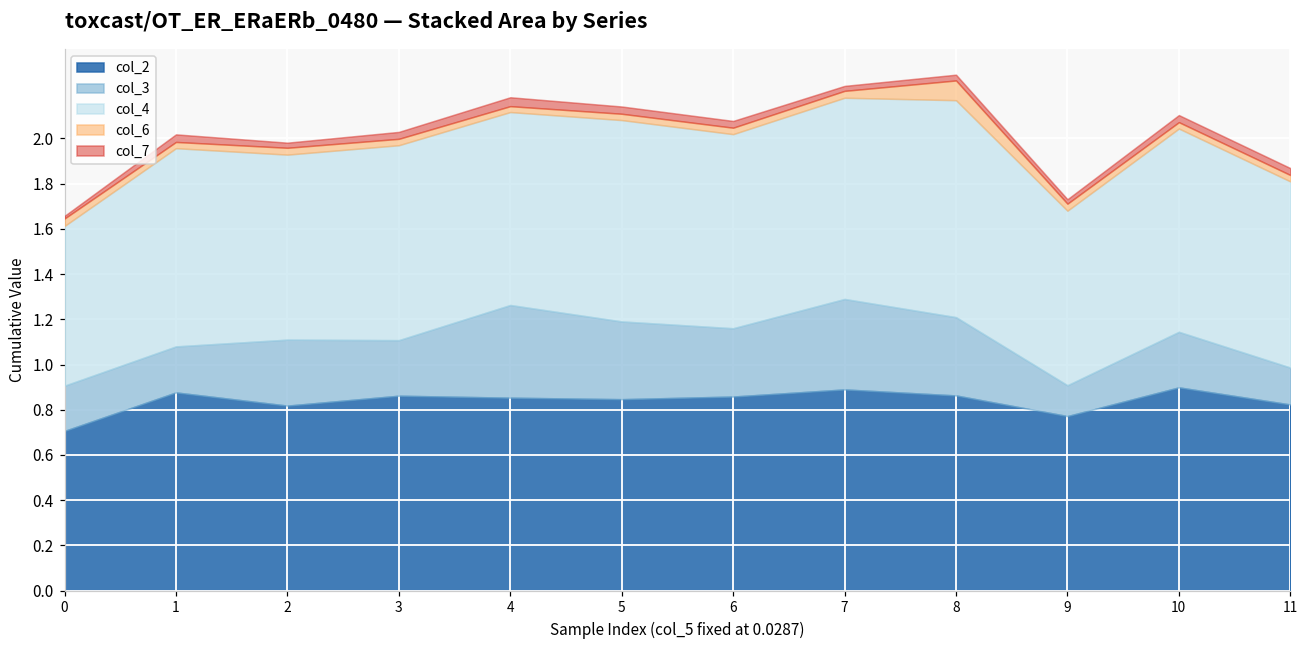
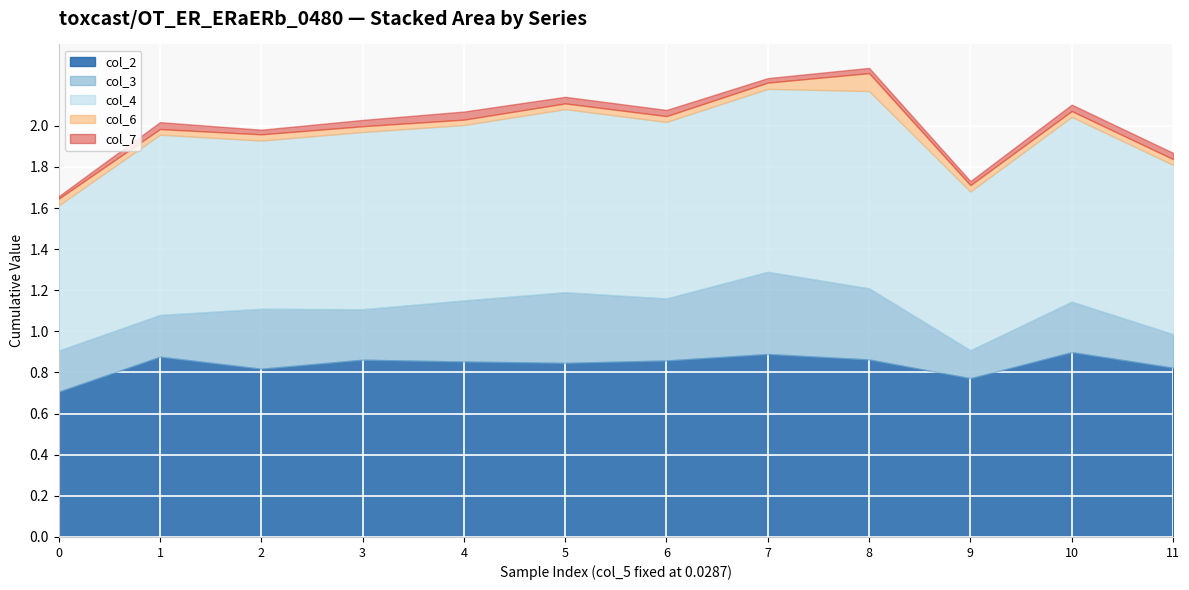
col_3, 4: 0.41 -> 0.30
